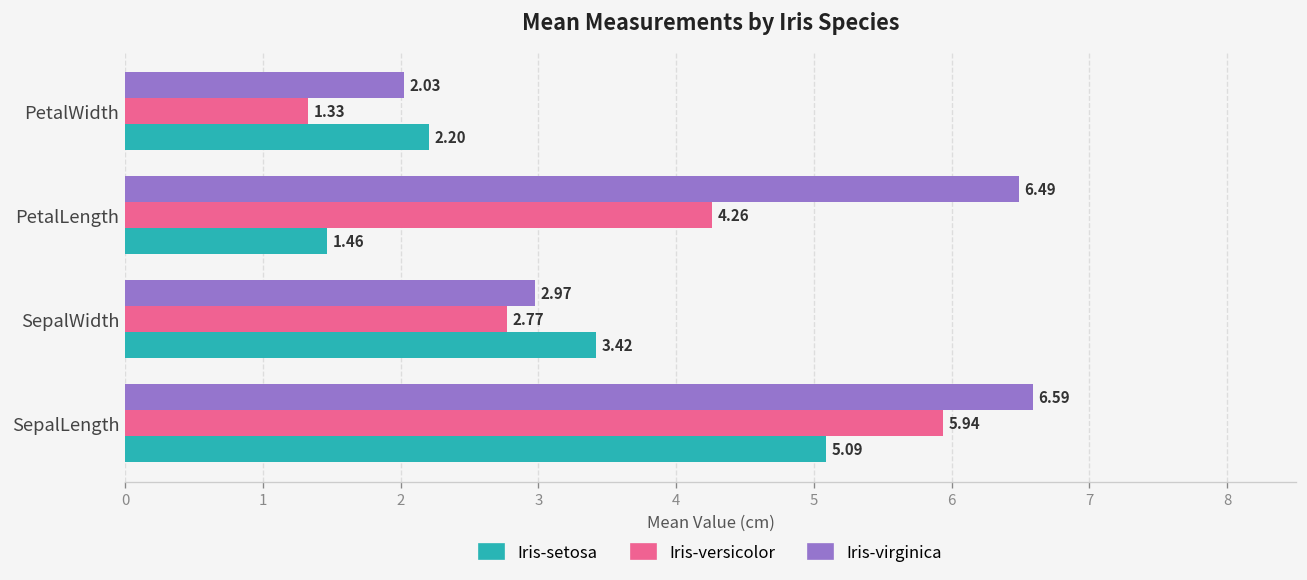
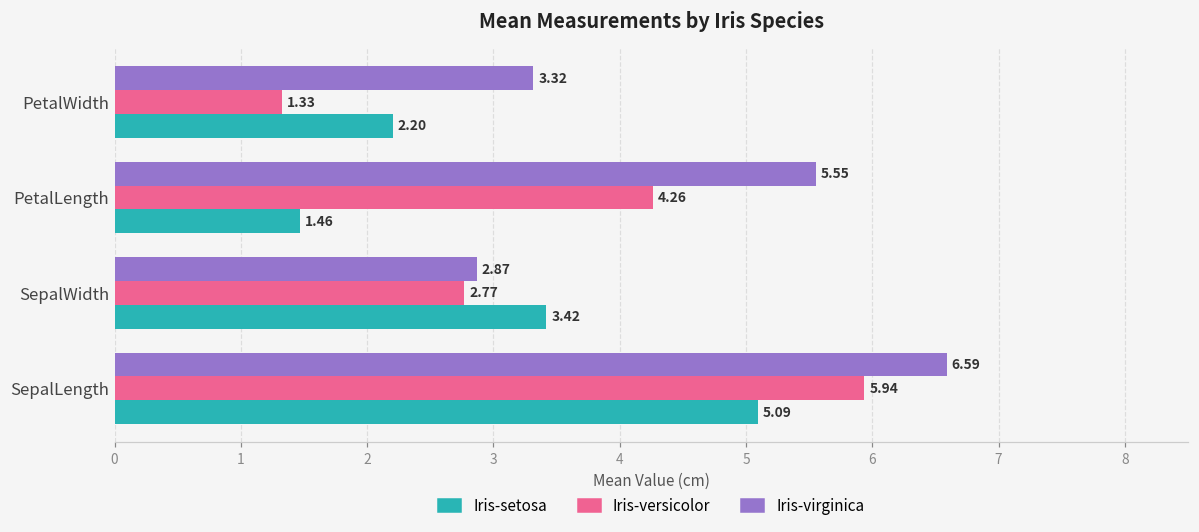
Iris-virginica, PetalWidth: 2.03 -> 3.32
Iris-virginica, PetalLength: 6.49 -> 5.55
Iris-virginica, SepalWidth: 2.97 -> 2.87
